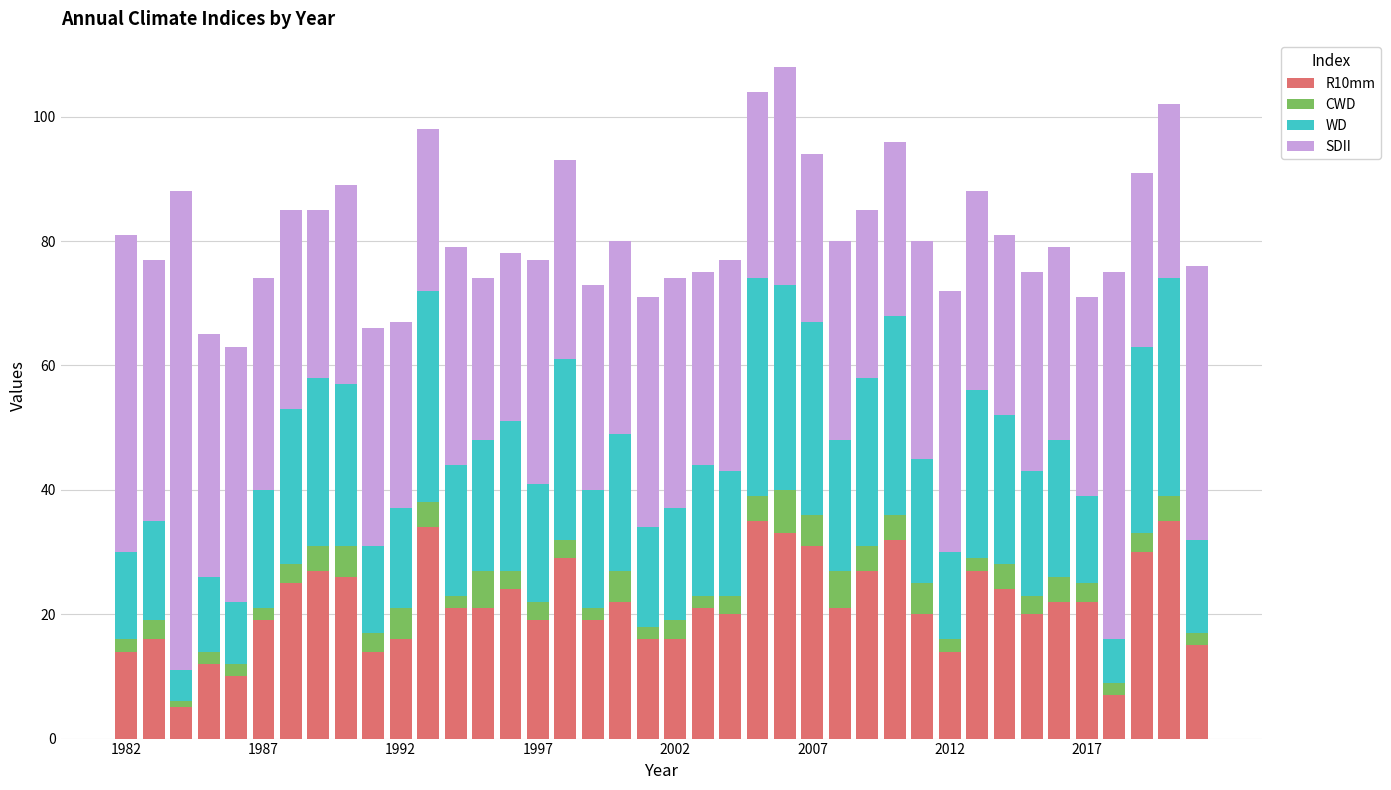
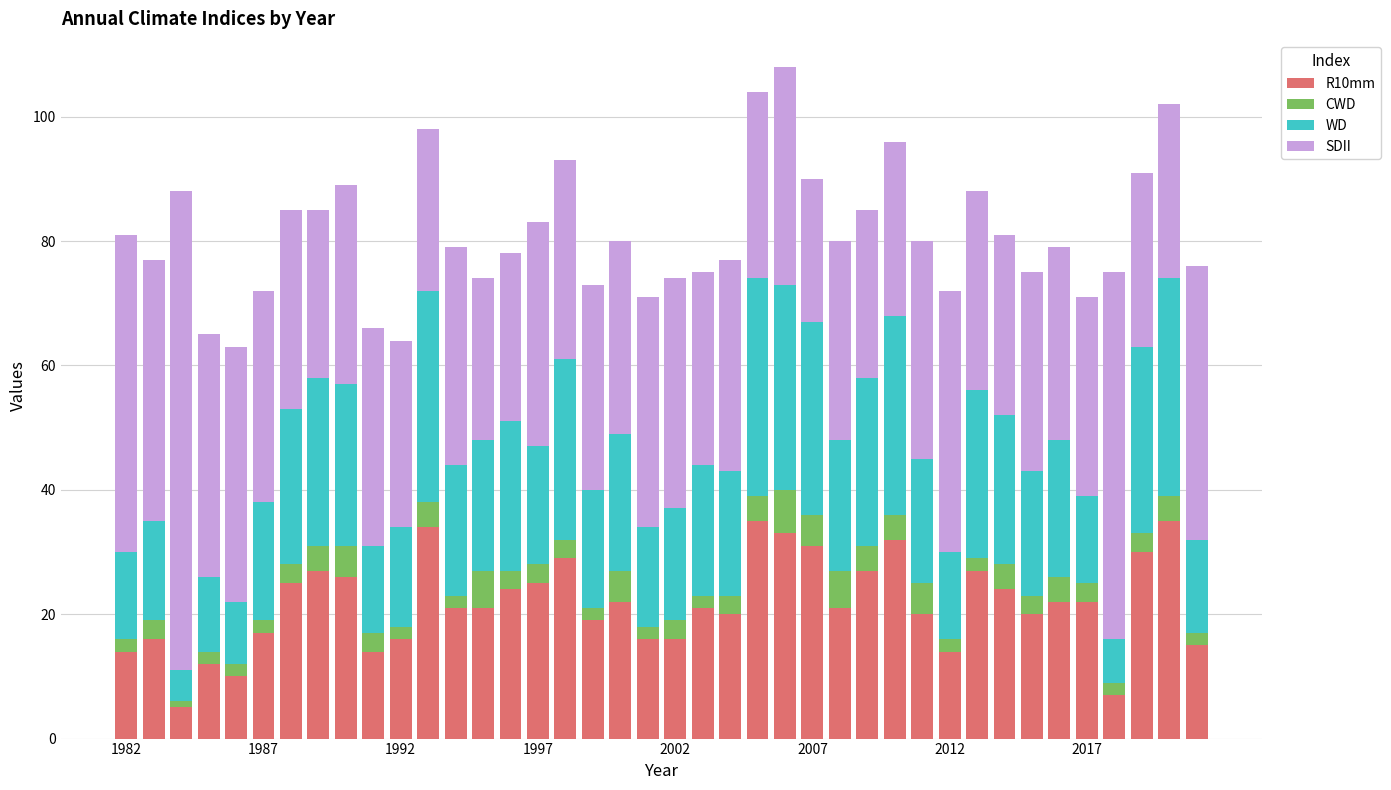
R10mm, 1987: 19 -> 17
CWD, 1992: 5 -> 2
R10mm, 1997: 19 -> 25
SDII, 2007: 27 -> 23
